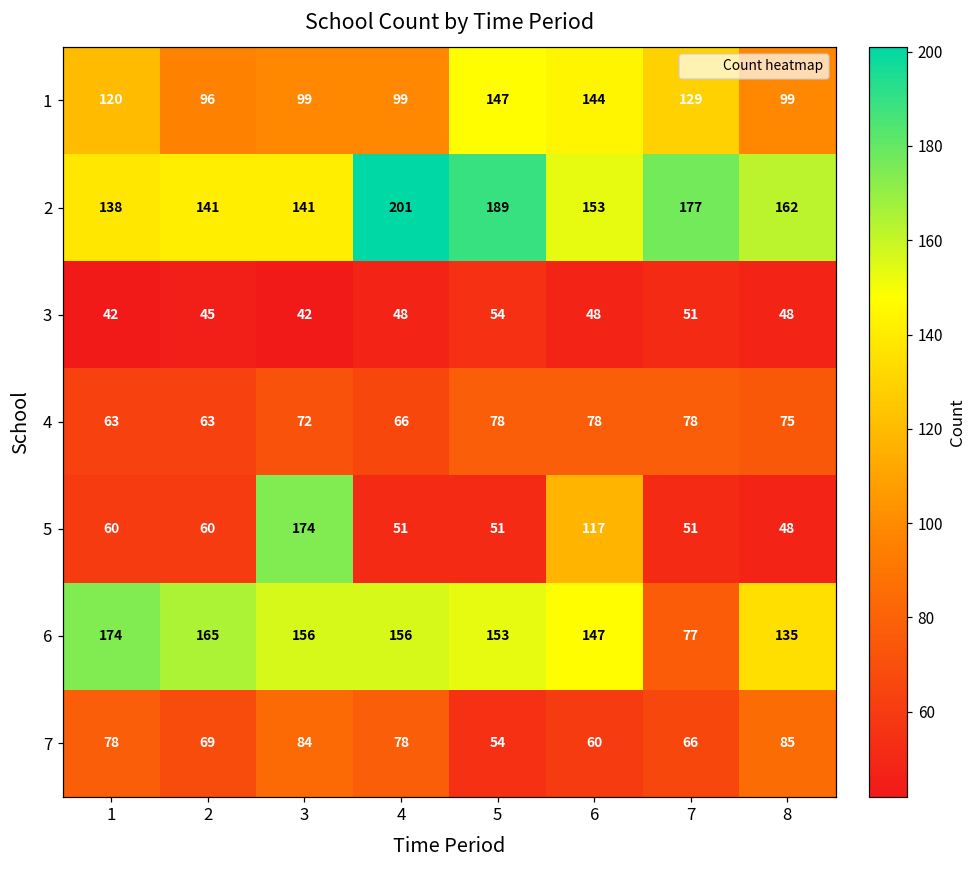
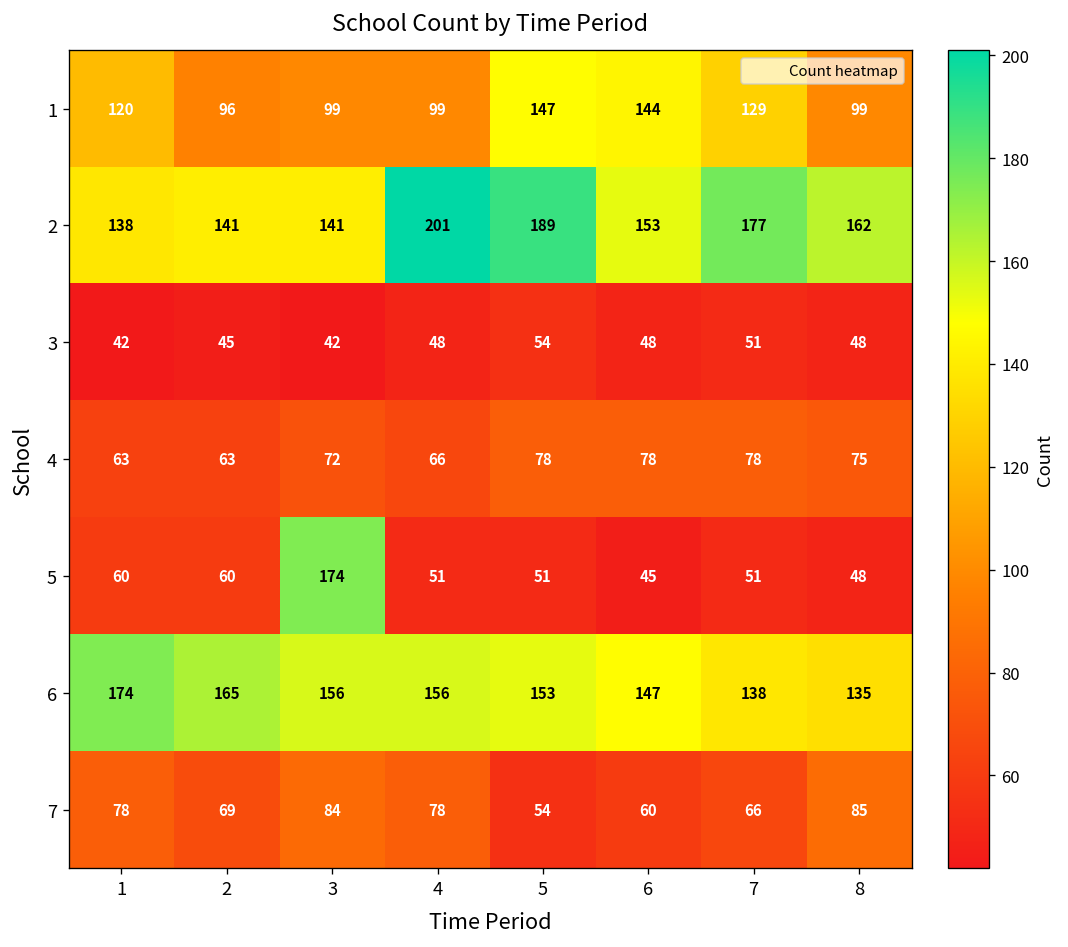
5, 6: 117 -> 45
6, 7: 77 -> 138
